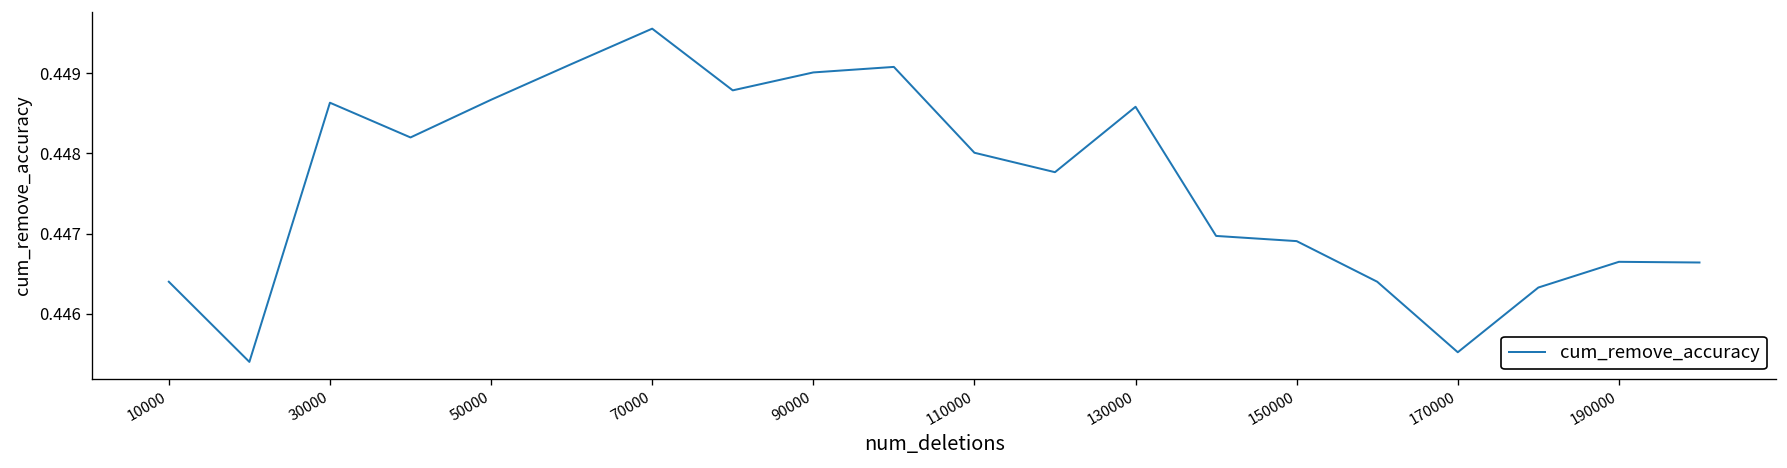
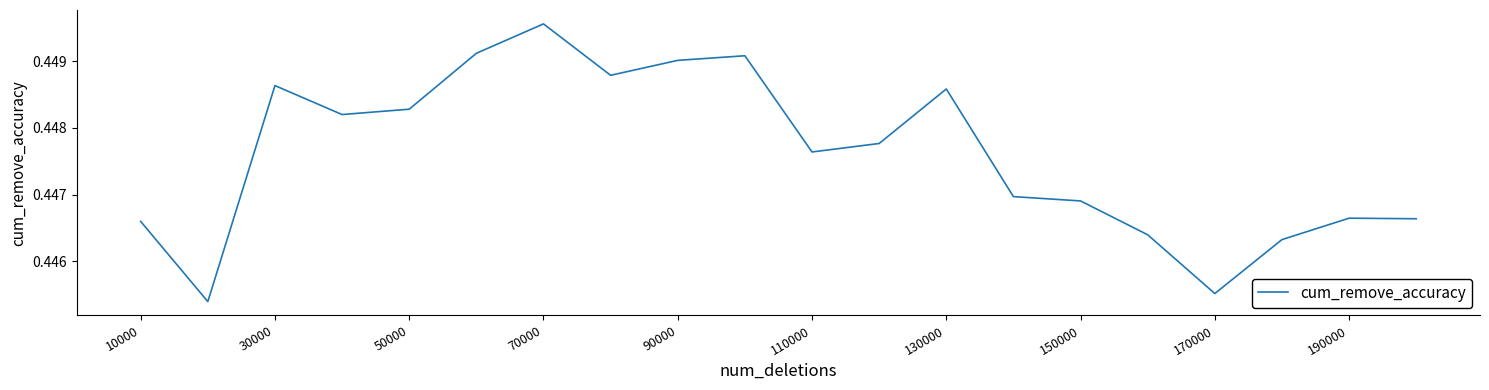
10000: 0.4464 -> 0.4466
50000: 0.4487 -> 0.4483
110000: 0.4480 -> 0.4476
